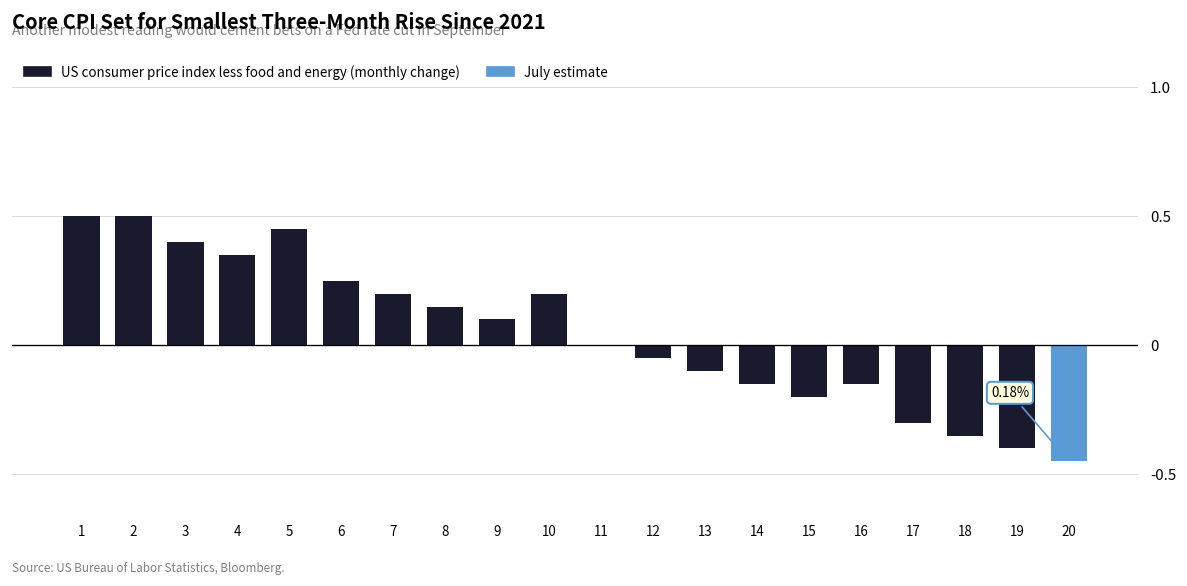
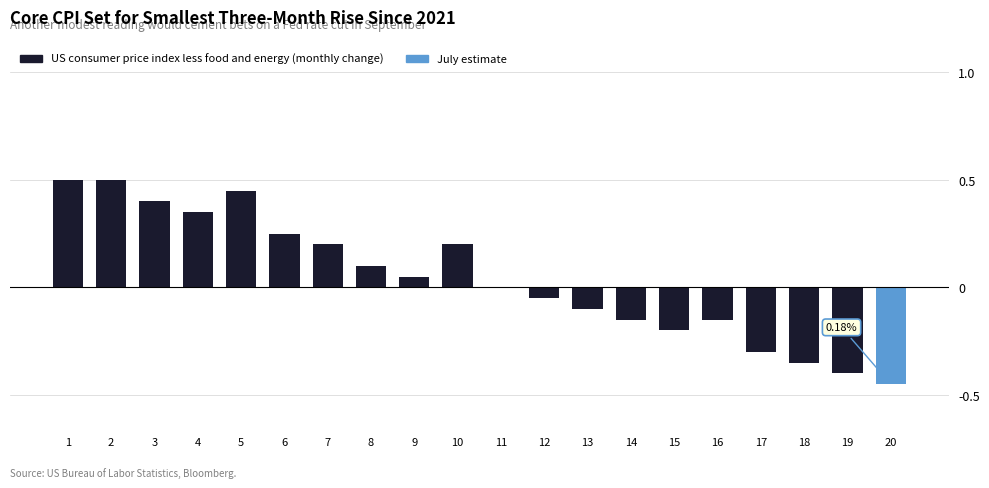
8: 0.15 -> 0.10
9: 0.10 -> 0.05
